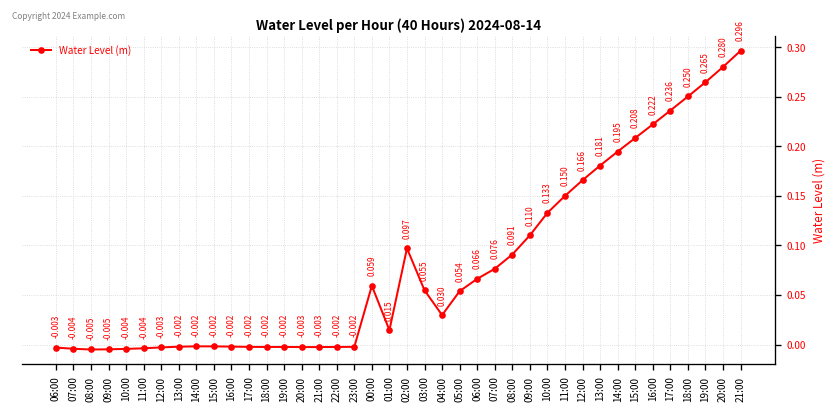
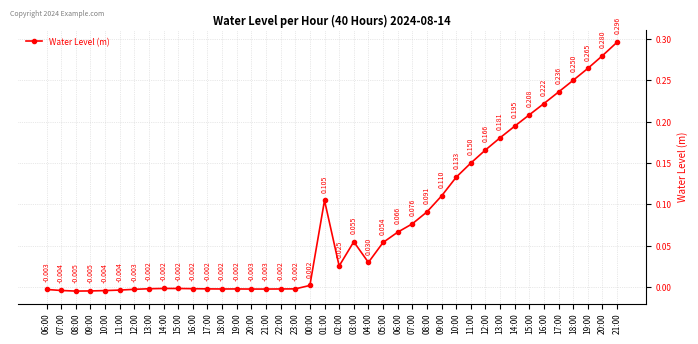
00:00: 0.059 -> 0.002
01:00: 0.015 -> 0.105
02:00: 0.097 -> 0.025
